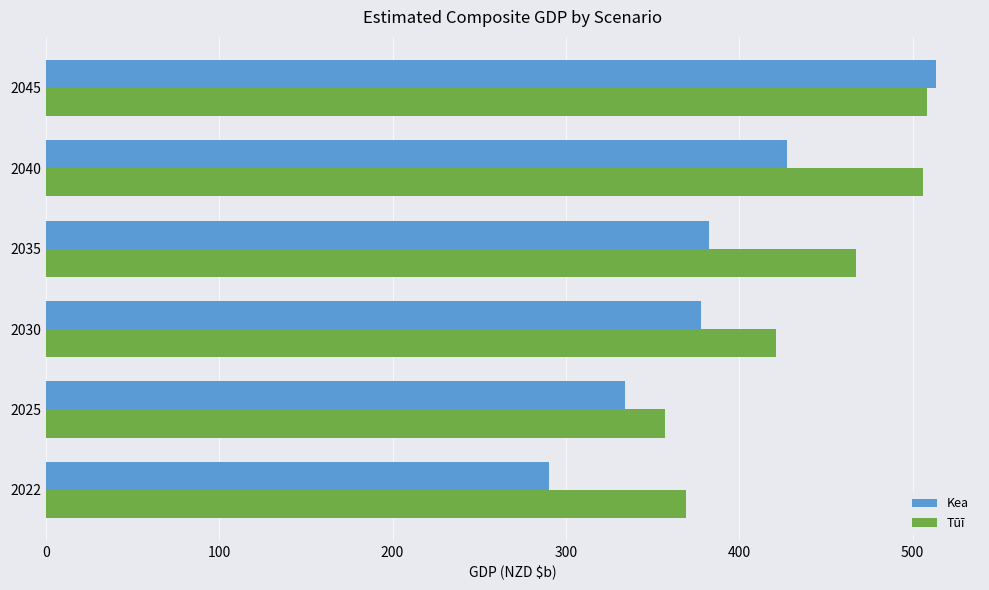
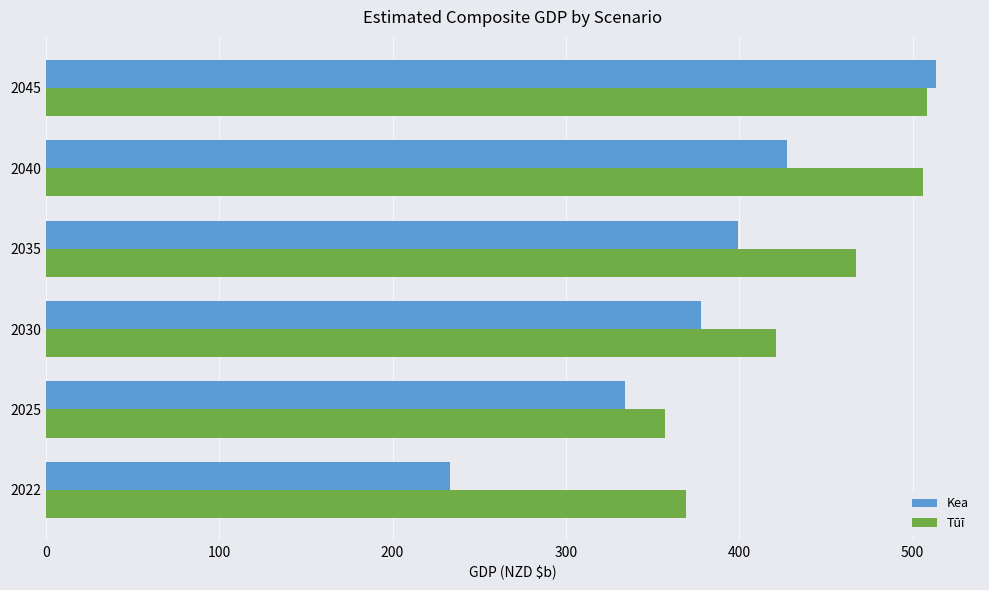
Kea, 2035: 383 -> 399
Kea, 2022: 290 -> 233
